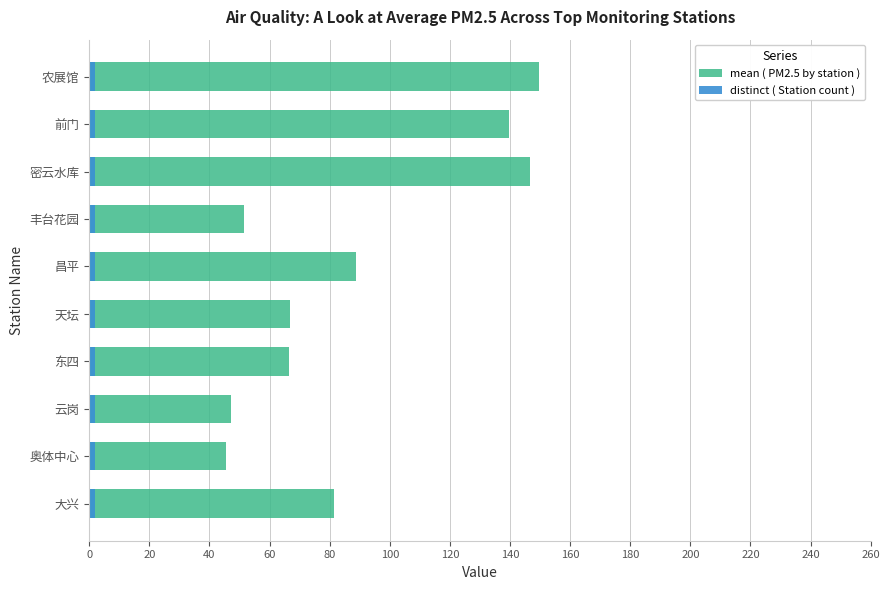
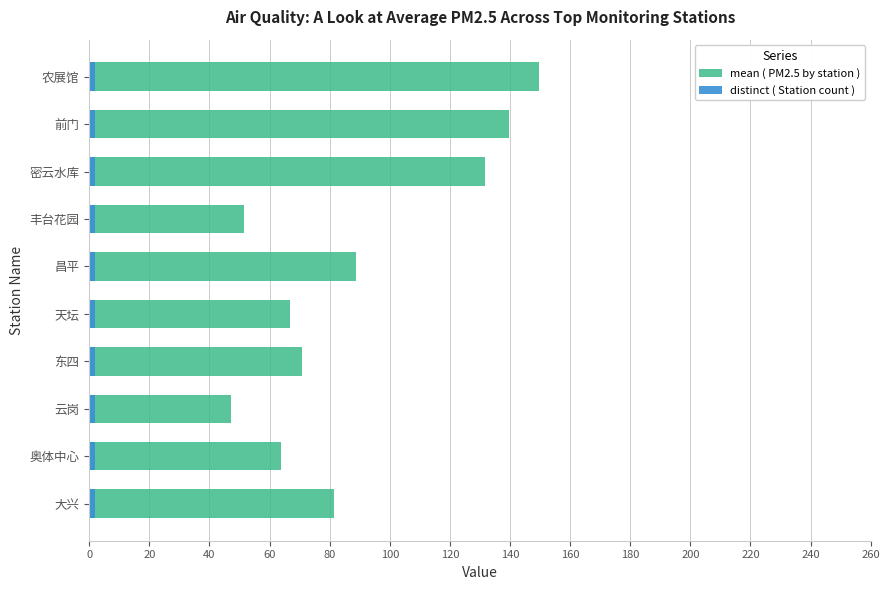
mean ( PM2.5 by station ), 密云水库: 147 -> 132
mean ( PM2.5 by station ), 东四: 67 -> 71
mean ( PM2.5 by station ), 奥体中心: 46 -> 64
